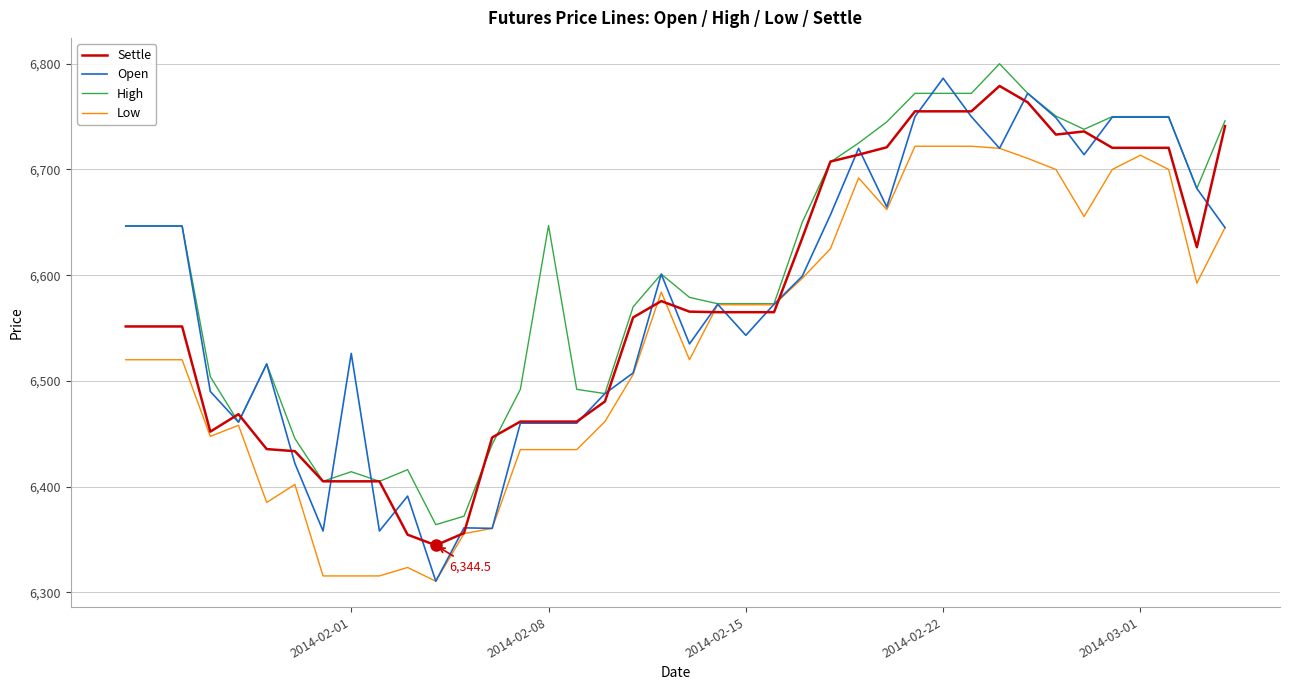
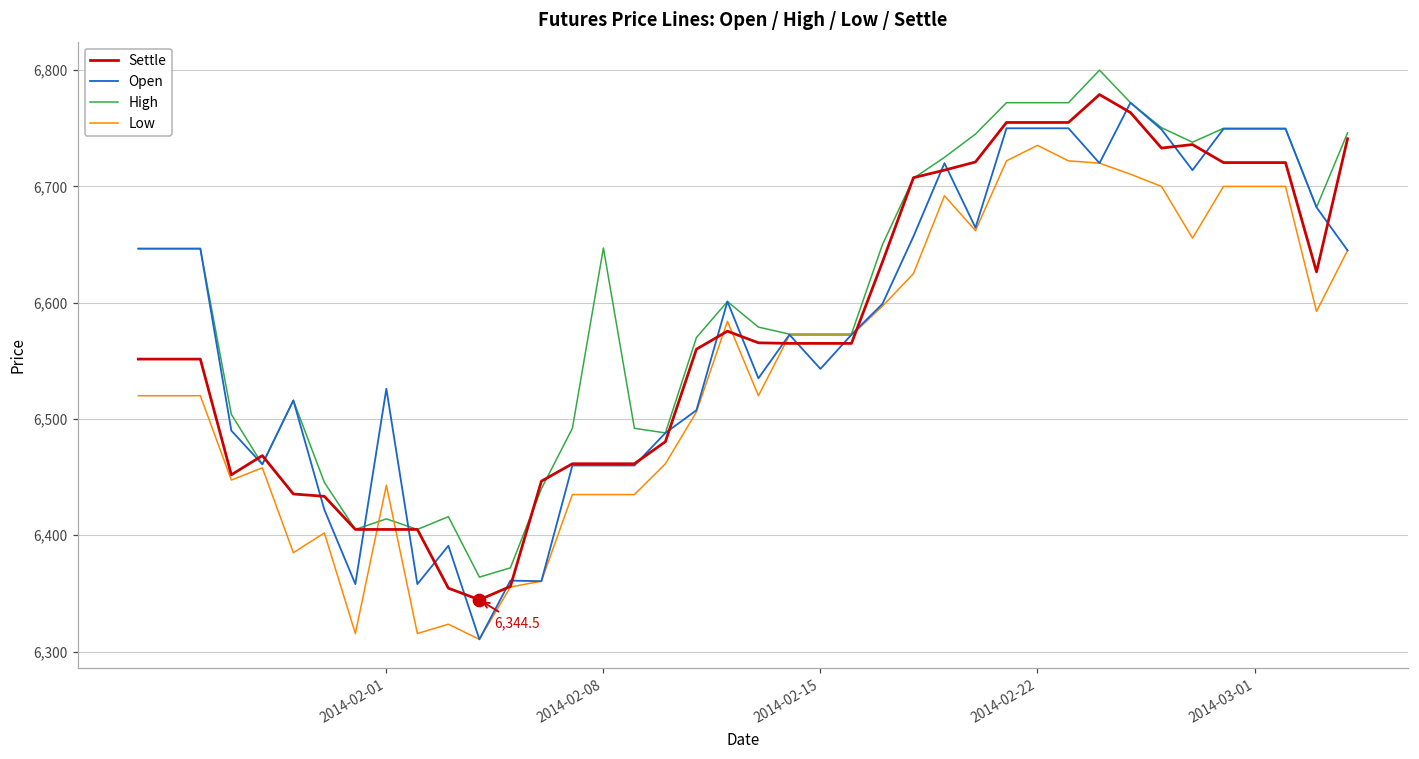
Low, 2014-02-01: 6,316 -> 6,443
Open, 2014-02-22: 6,786 -> 6,750
Low, 2014-02-22: 6,722 -> 6,735
Low, 2014-03-01: 6,714 -> 6,700
